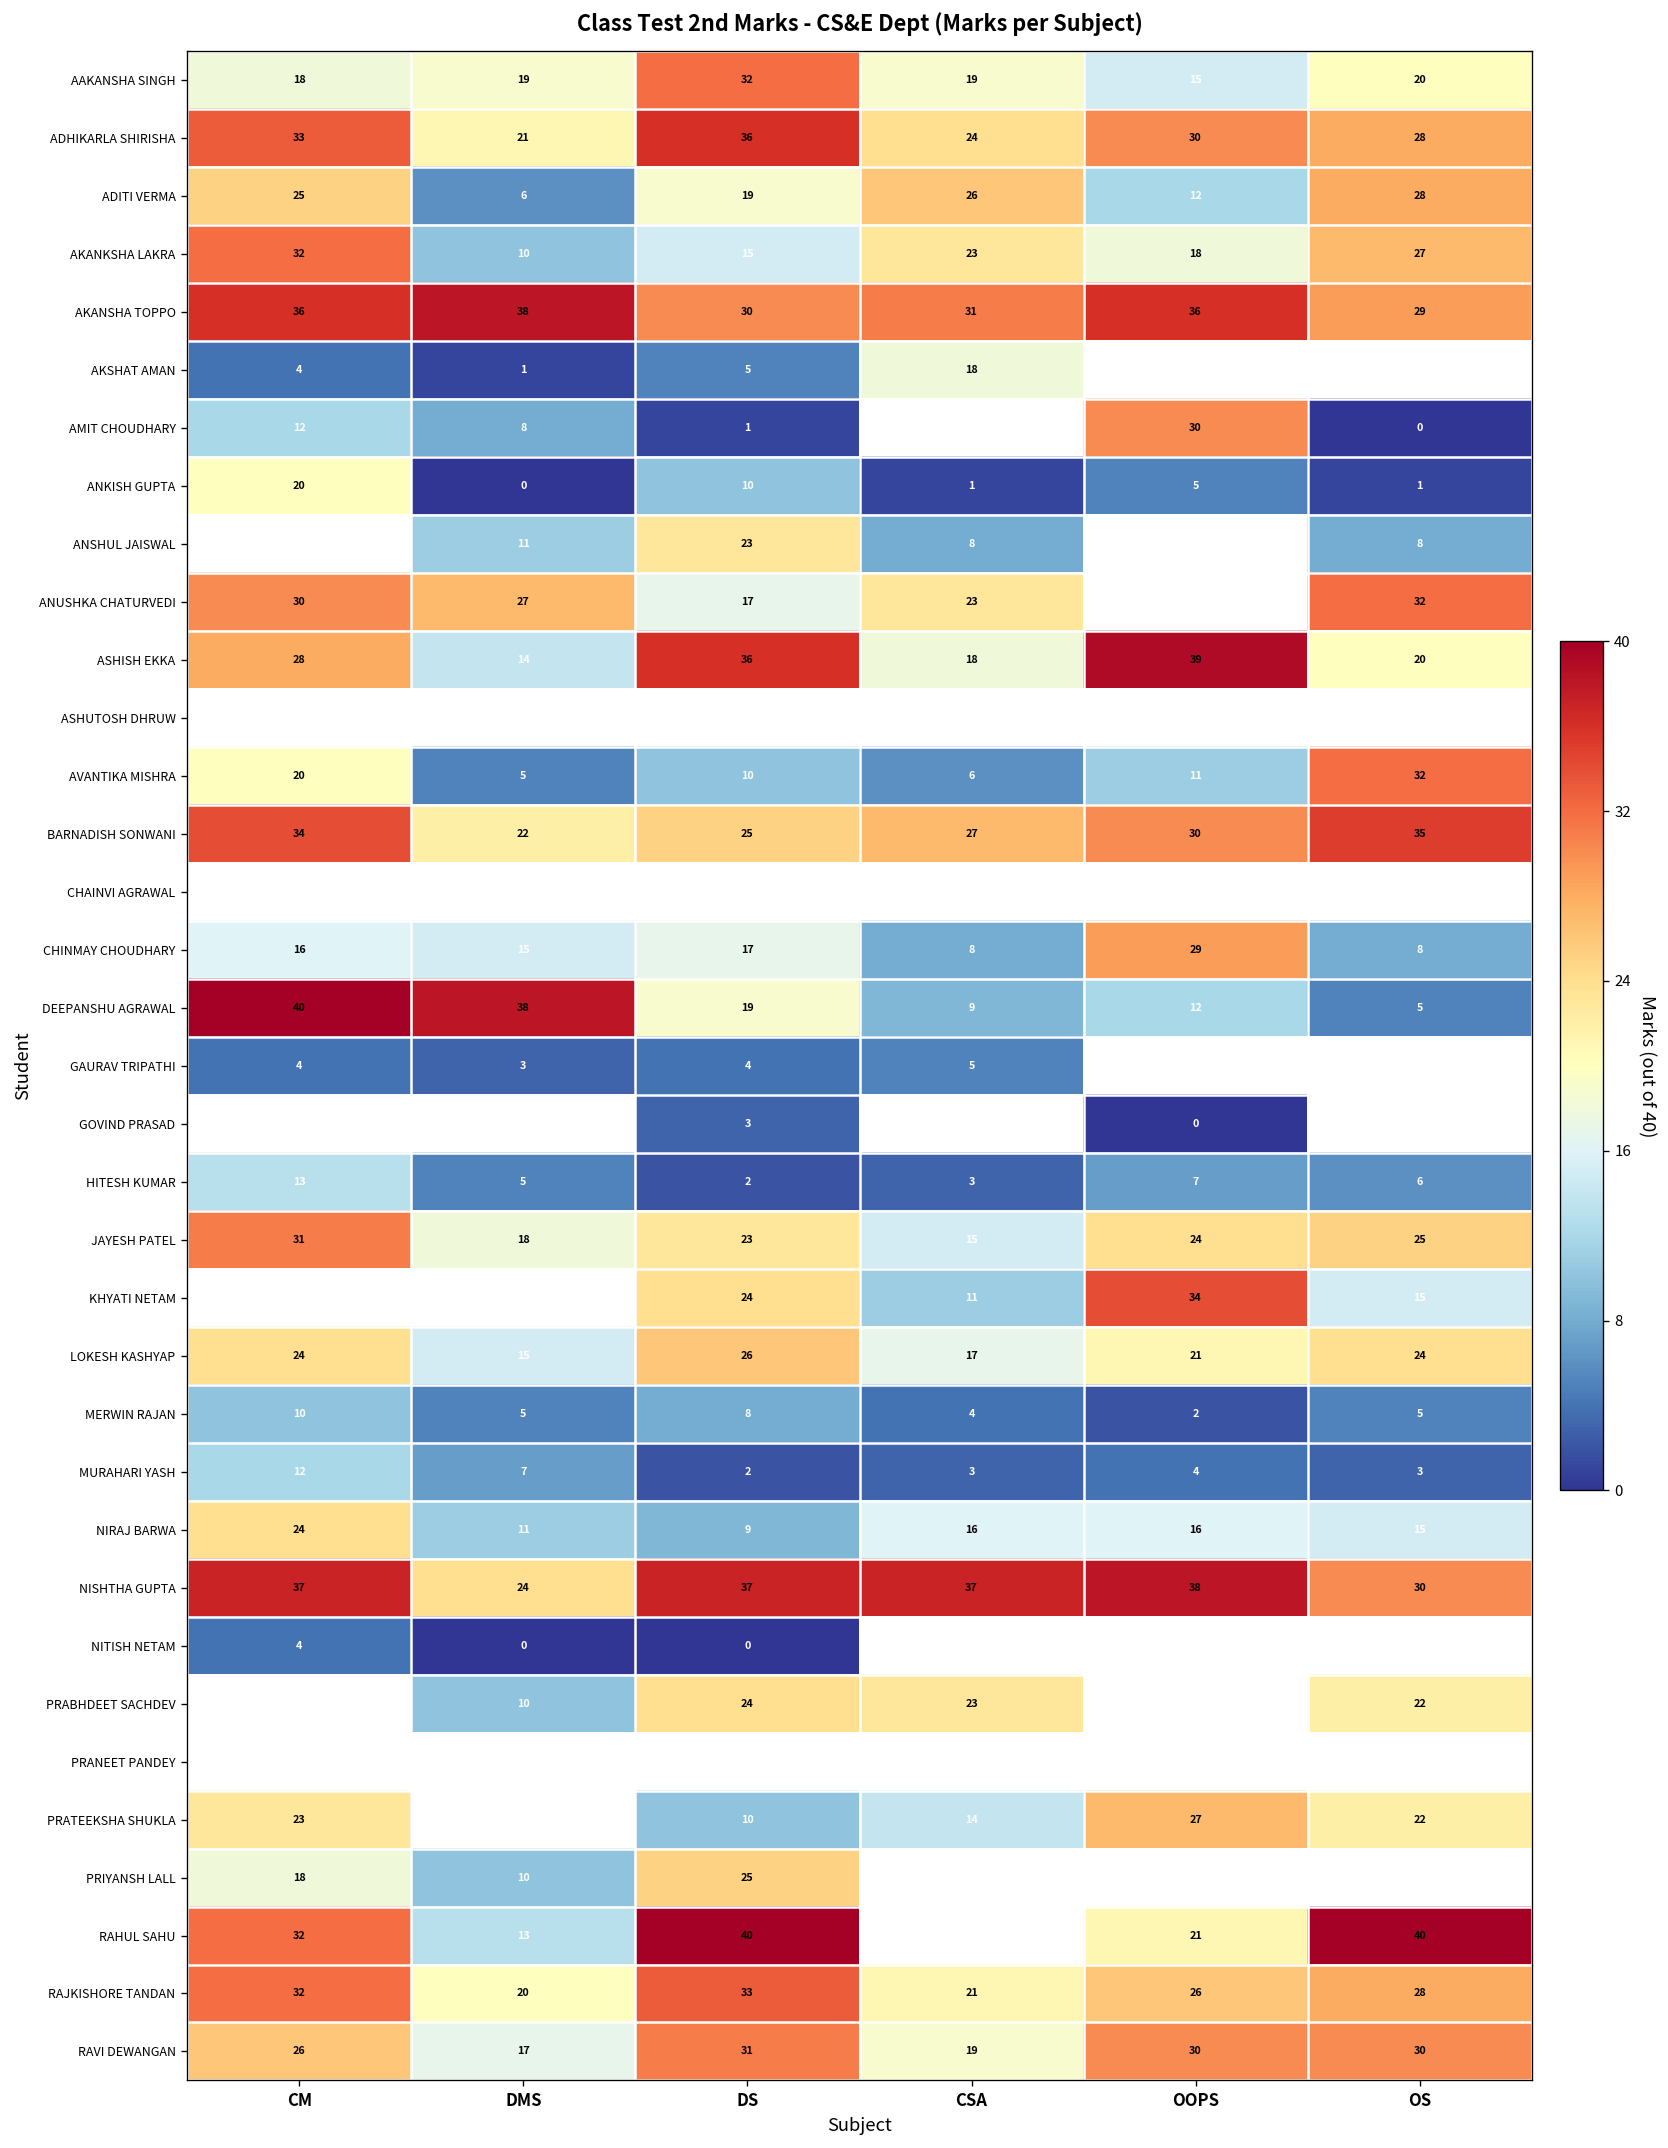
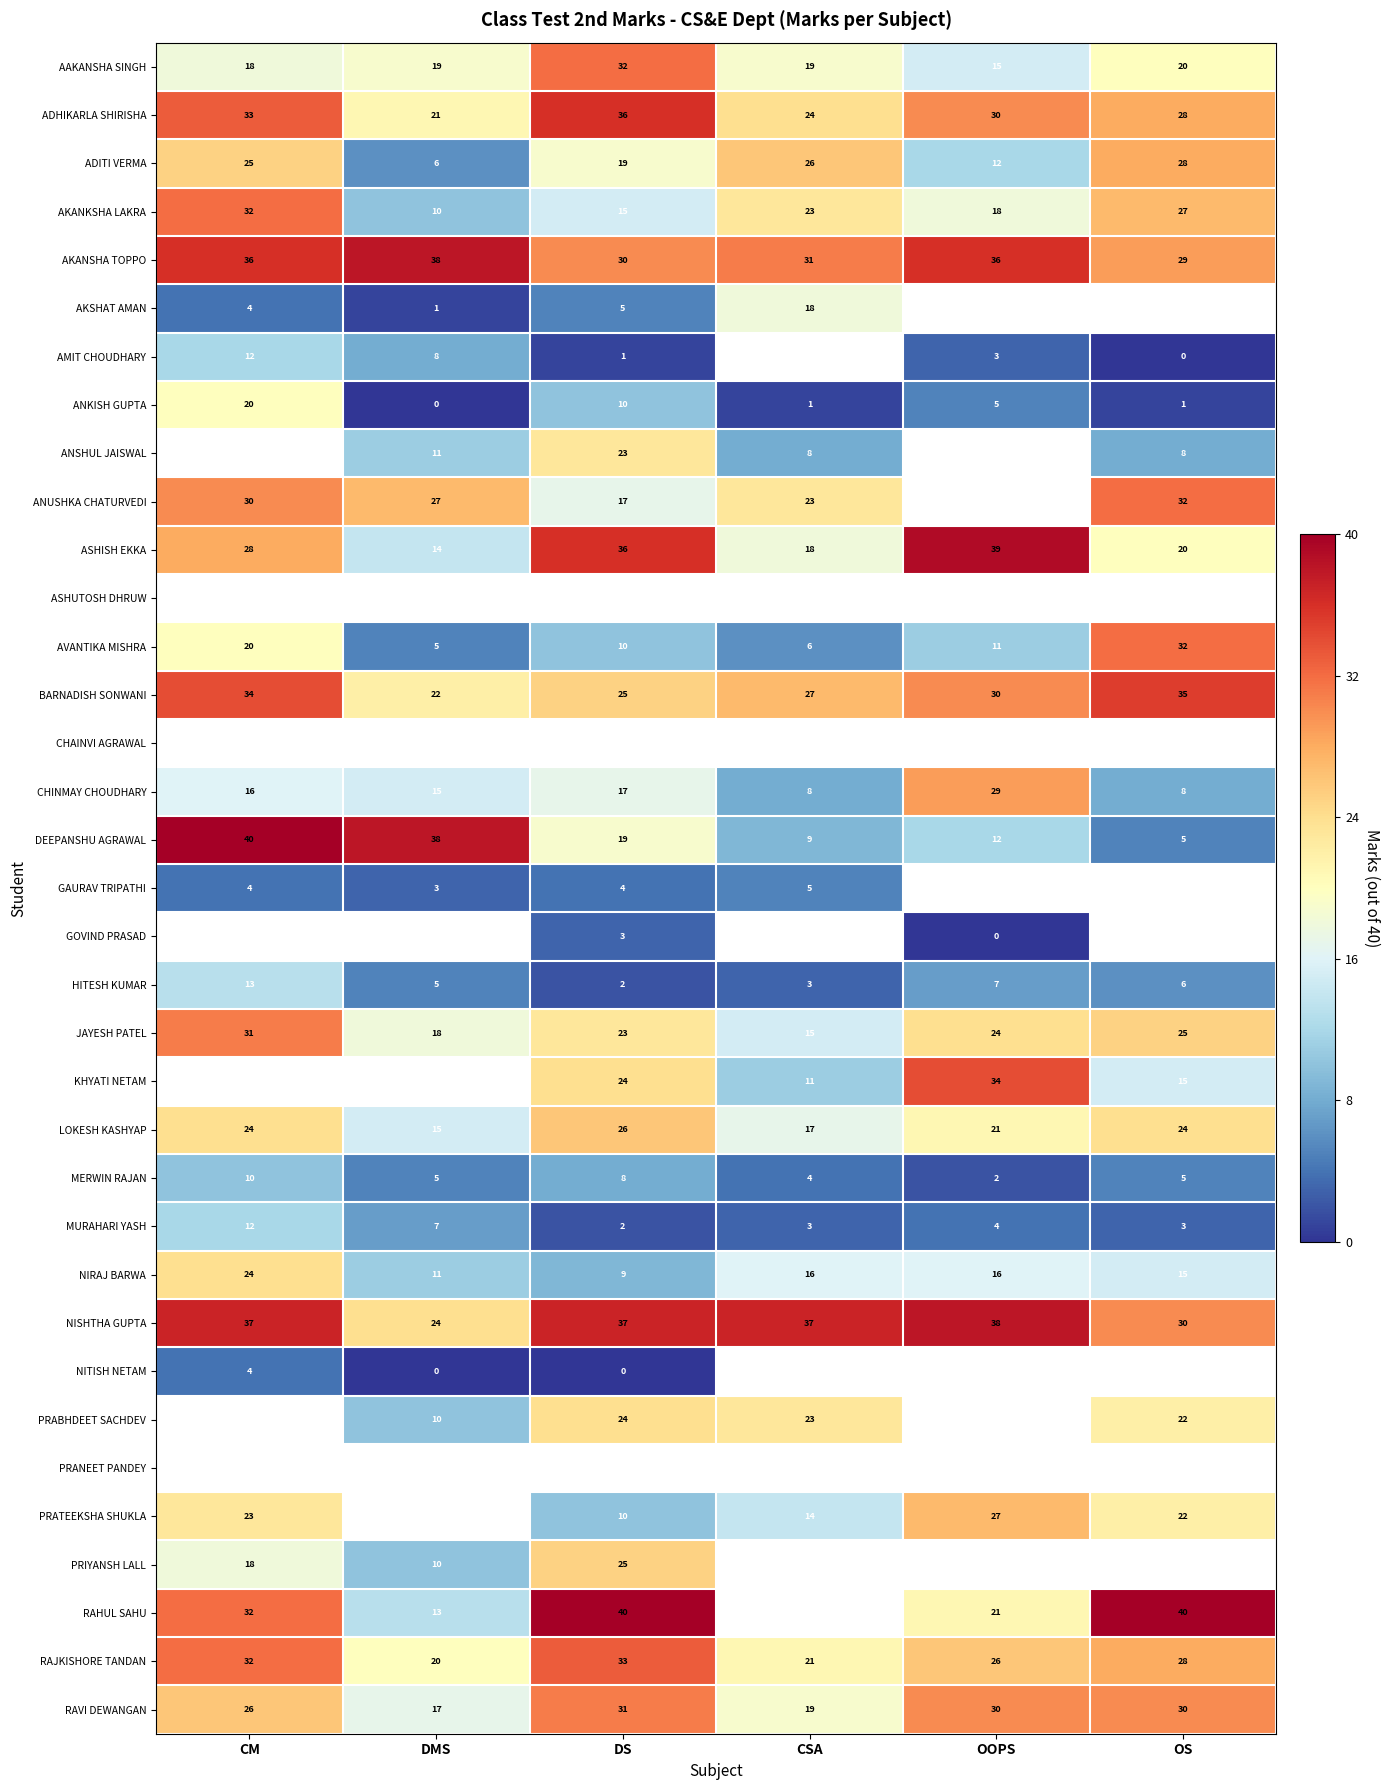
AMIT CHOUDHARY, OOPS: 30 -> 3
